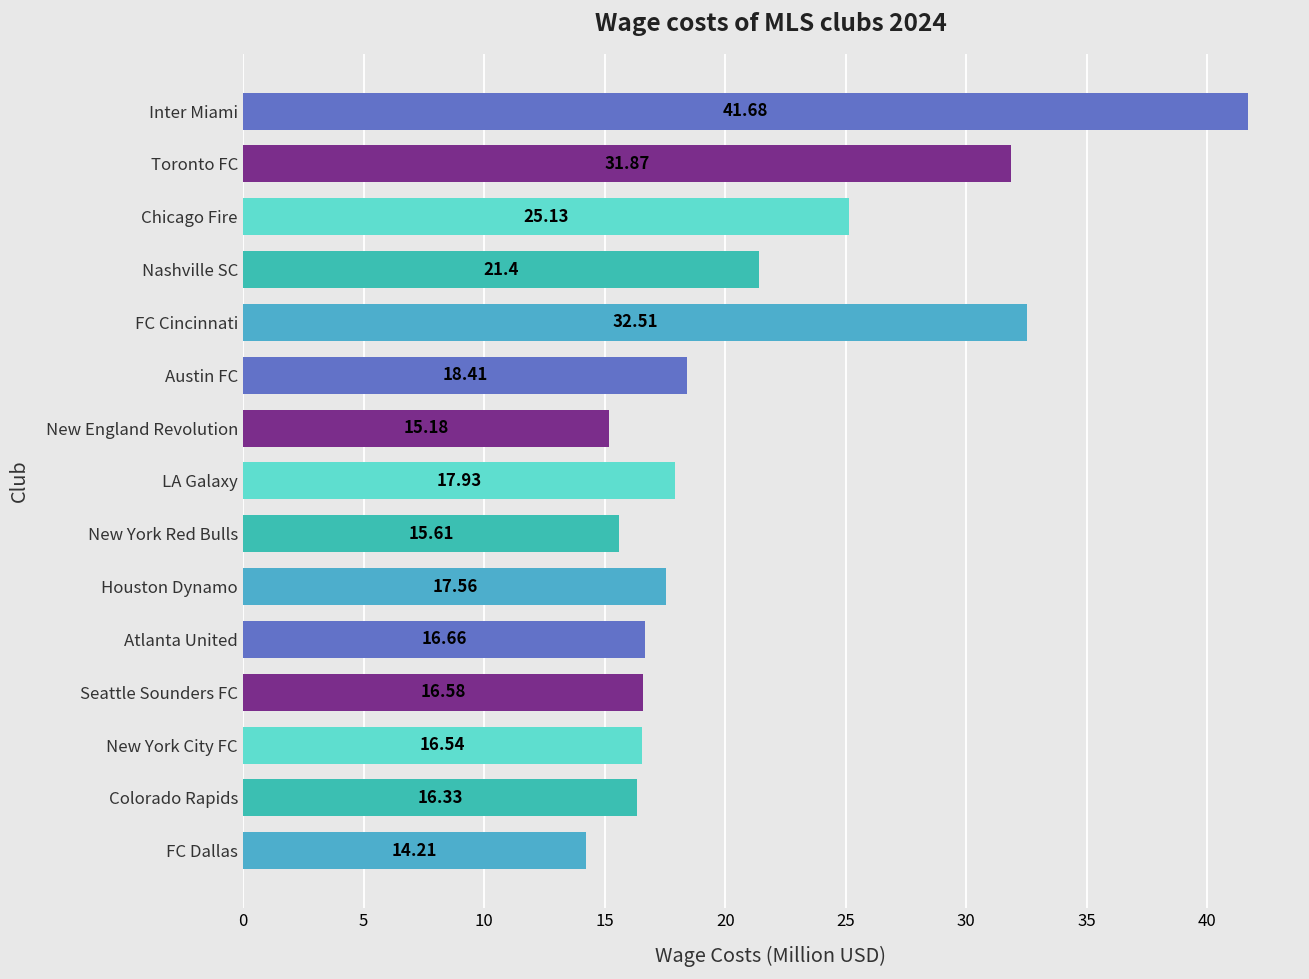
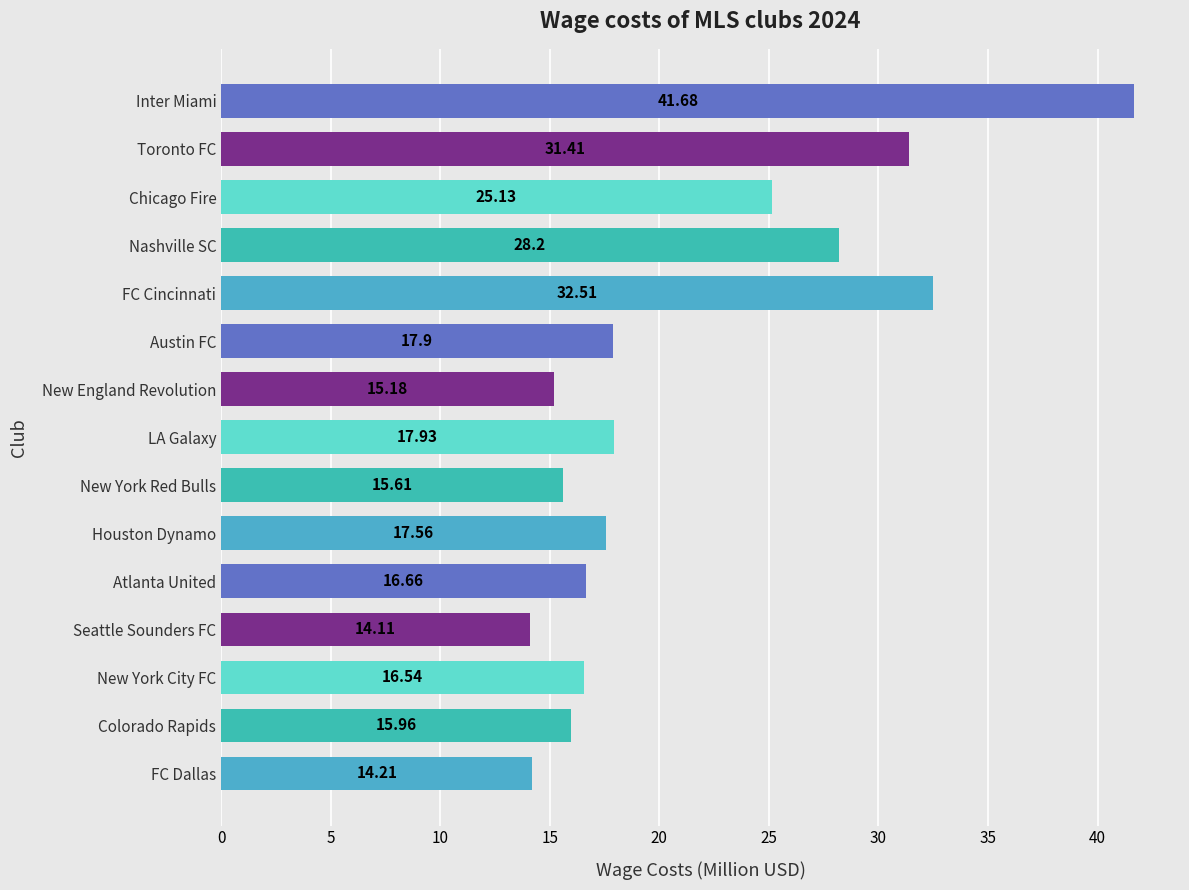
Toronto FC: 31.87 -> 31.41
Nashville SC: 21.4 -> 28.2
Austin FC: 18.41 -> 17.9
Seattle Sounders FC: 16.58 -> 14.11
Colorado Rapids: 16.33 -> 15.96
